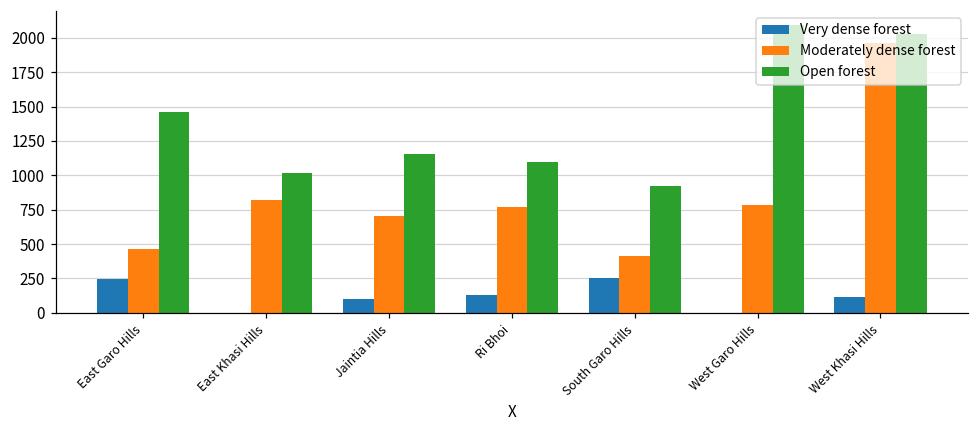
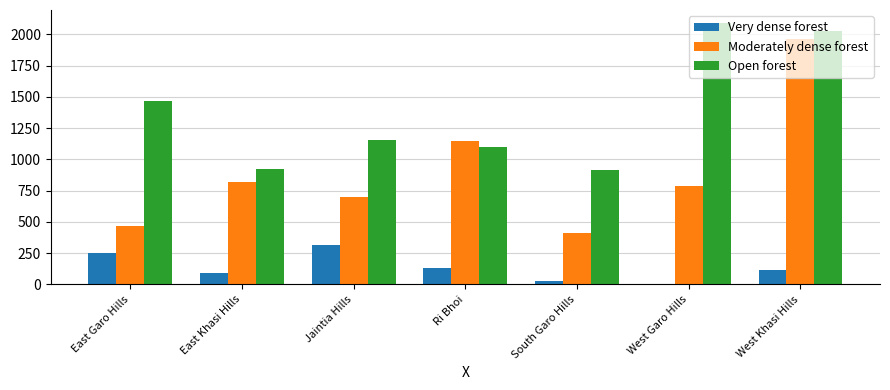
Very dense forest, East Khasi Hills: 0 -> 90
Open forest, East Khasi Hills: 1020 -> 920
Very dense forest, Jaintia Hills: 100 -> 310
Moderately dense forest, Ri Bhoi: 770 -> 1150
Very dense forest, South Garo Hills: 260 -> 30
